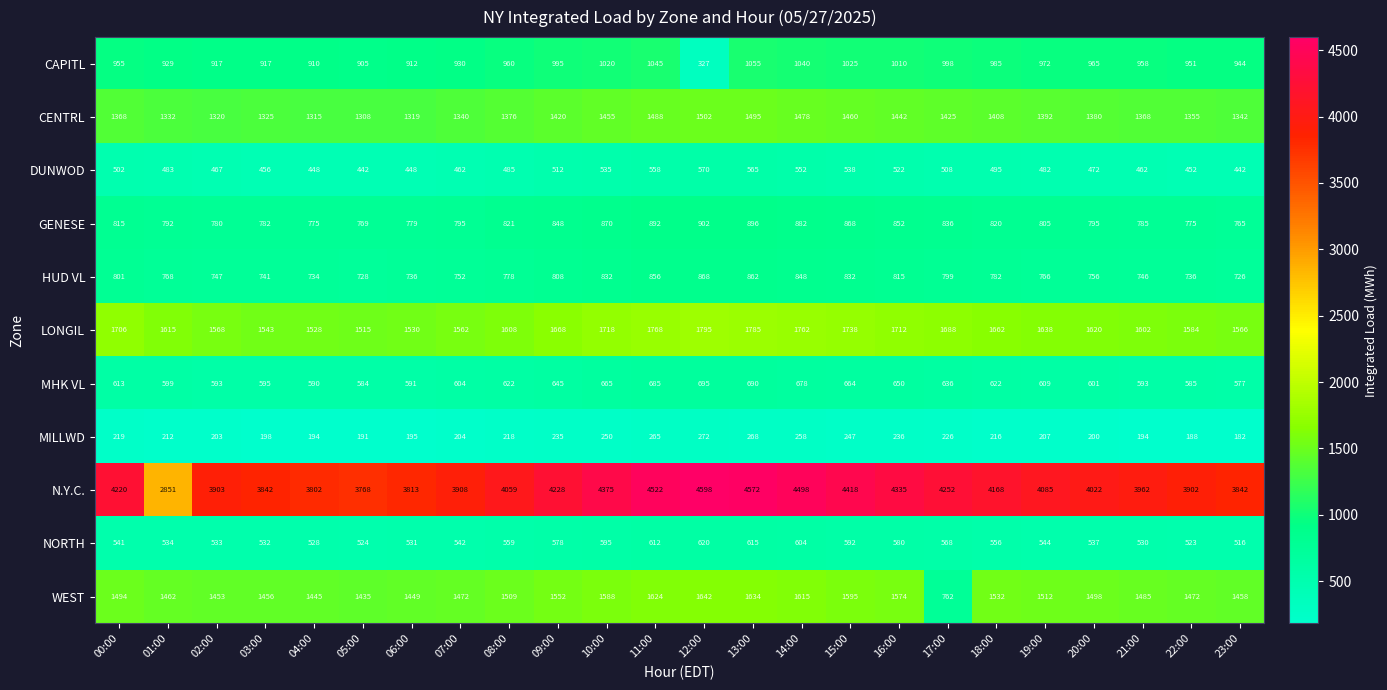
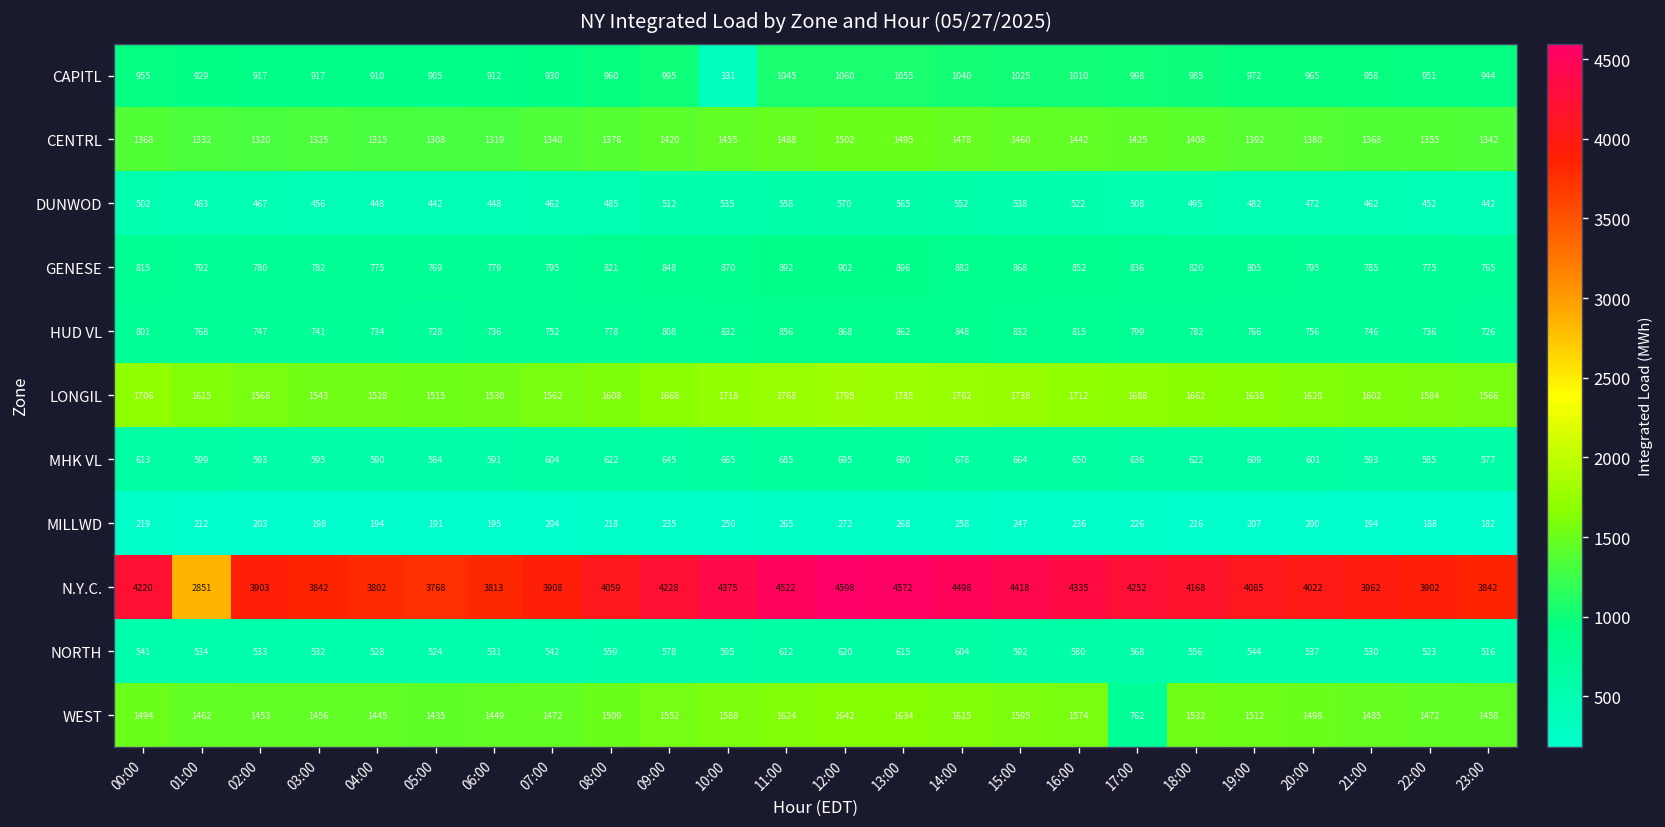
CAPITL, 10:00: 1020 -> 331
CAPITL, 12:00: 327 -> 1060
